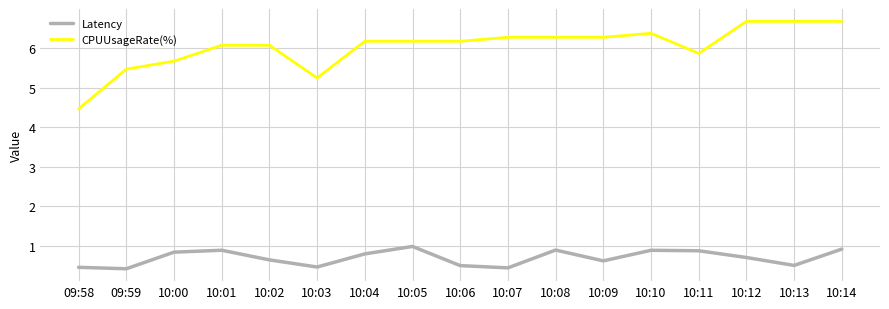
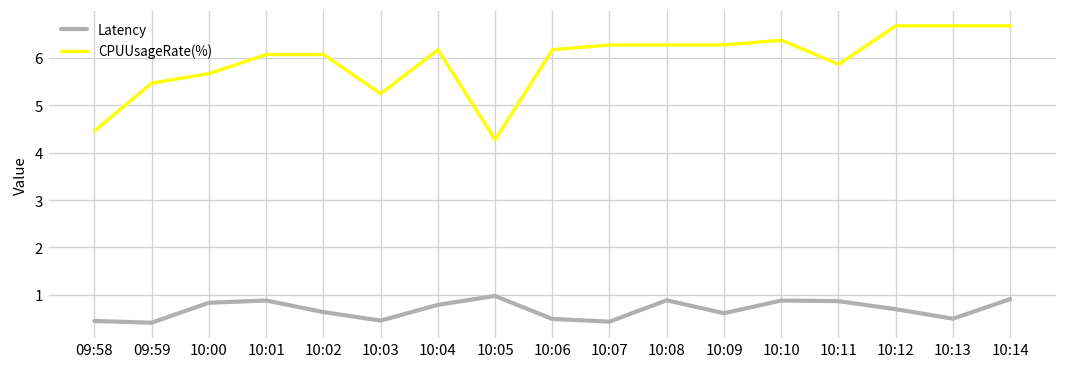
CPUUsageRate(%), 10:05: 6.2 -> 4.3
